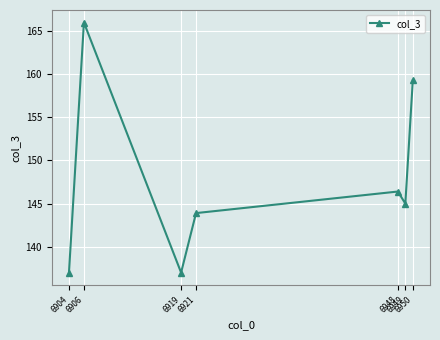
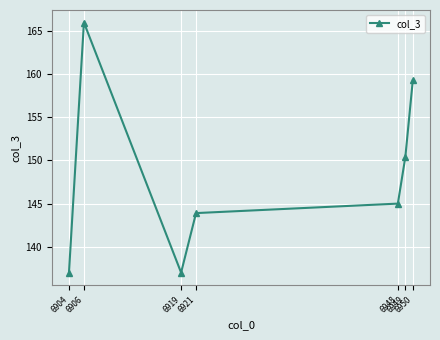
6948: 146 -> 145
6949: 145 -> 150
